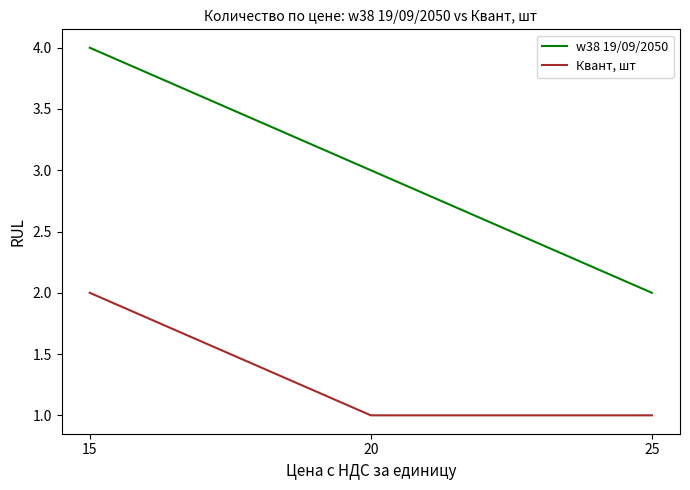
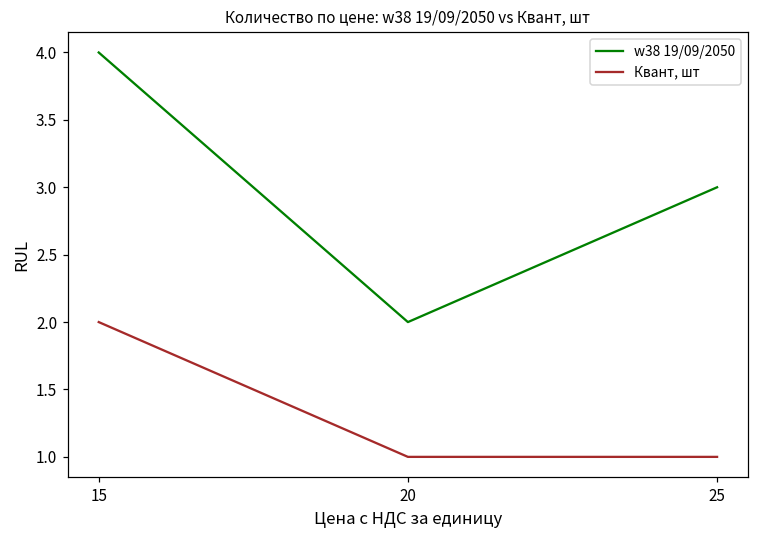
w38 19/09/2050, 20: 3 -> 2
w38 19/09/2050, 25: 2 -> 3
